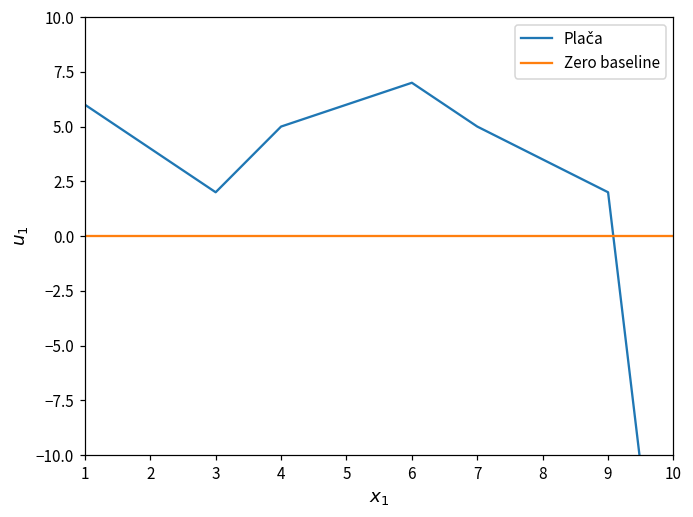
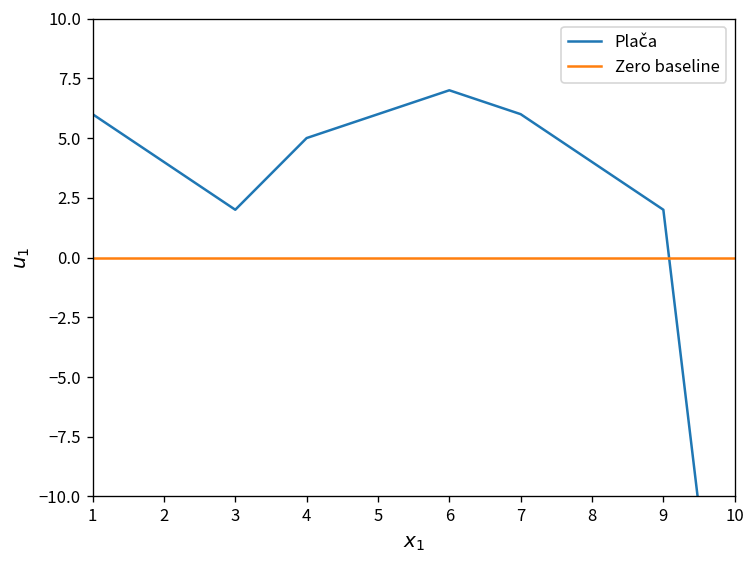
Plača, 7: 5 -> 6
